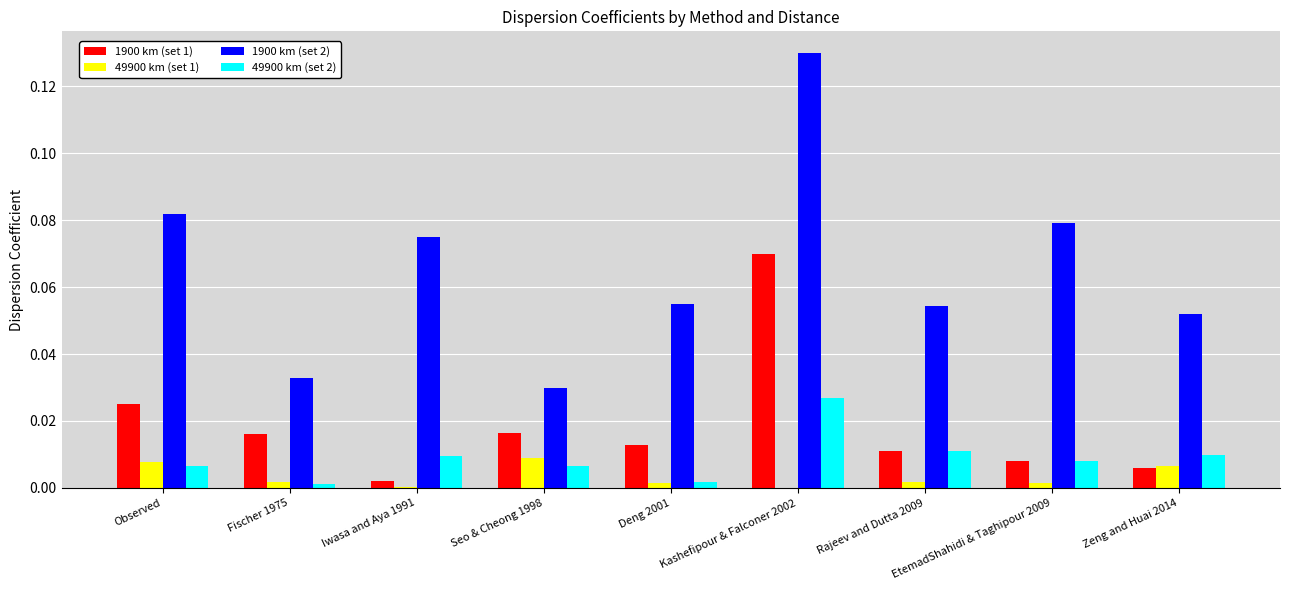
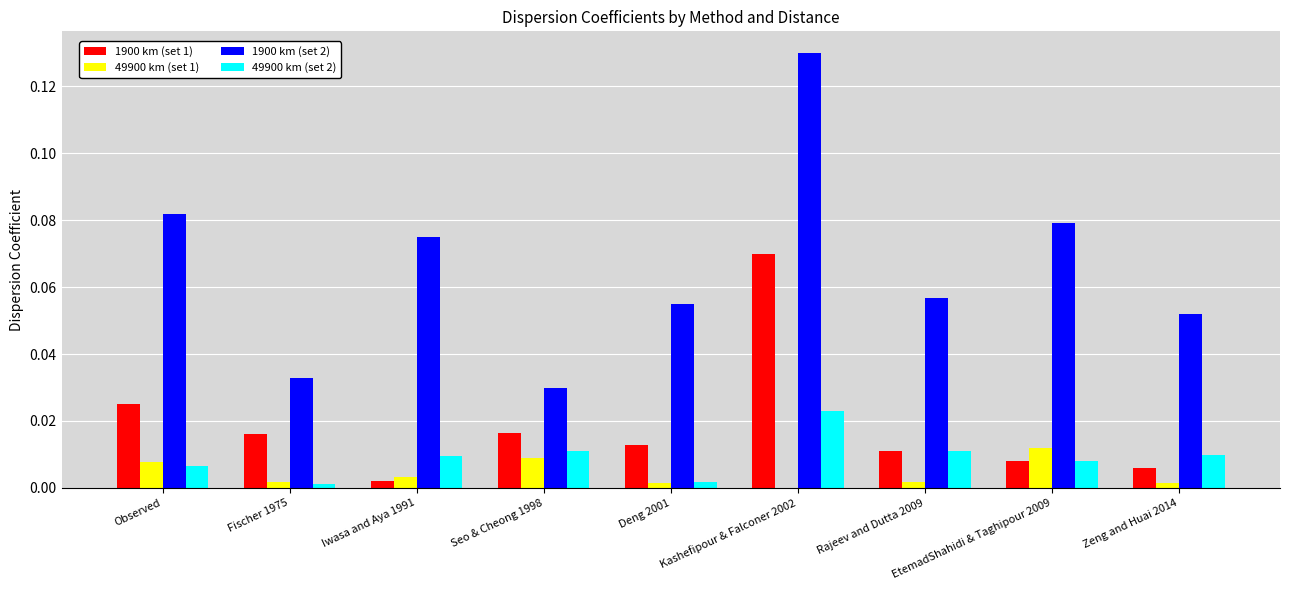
49900 km (set 1), Iwasa and Aya 1991: 0.000 -> 0.003
49900 km (set 2), Seo & Cheong 1998: 0.007 -> 0.011
49900 km (set 2), Kashefipour & Falconer 2002: 0.027 -> 0.023
1900 km (set 2), Rajeev and Dutta 2009: 0.054 -> 0.057
49900 km (set 1), EtemadShahidi & Taghipour 2009: 0.002 -> 0.012
49900 km (set 1), Zeng and Huai 2014: 0.007 -> 0.001
